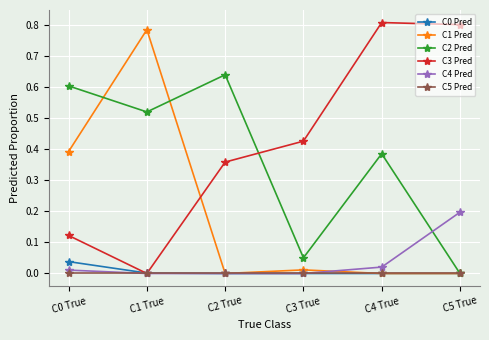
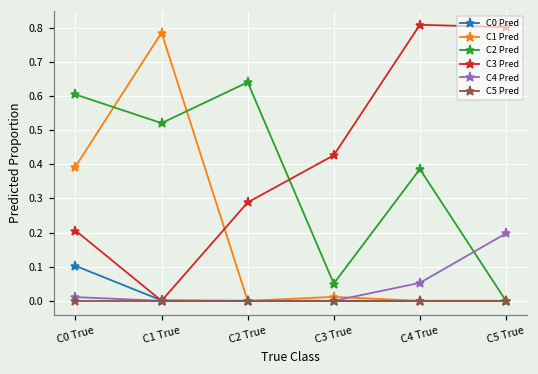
C0 Pred, C0 True: 0.04 -> 0.10
C3 Pred, C0 True: 0.12 -> 0.21
C3 Pred, C2 True: 0.36 -> 0.29
C4 Pred, C4 True: 0.02 -> 0.05
